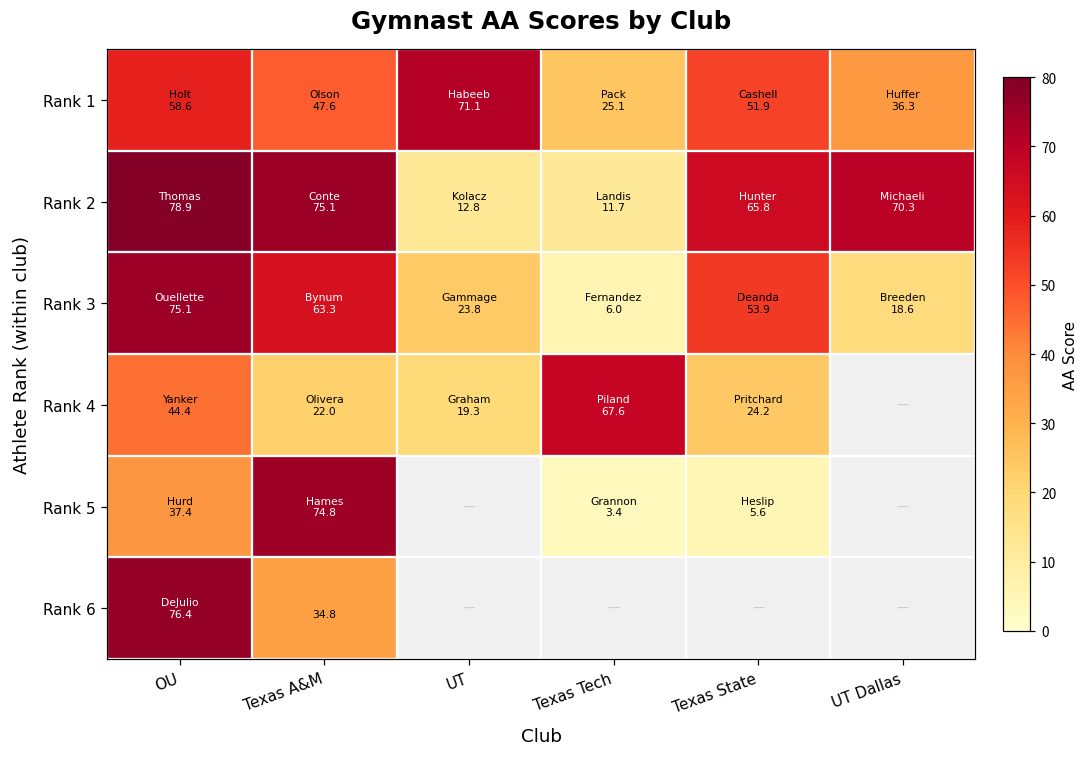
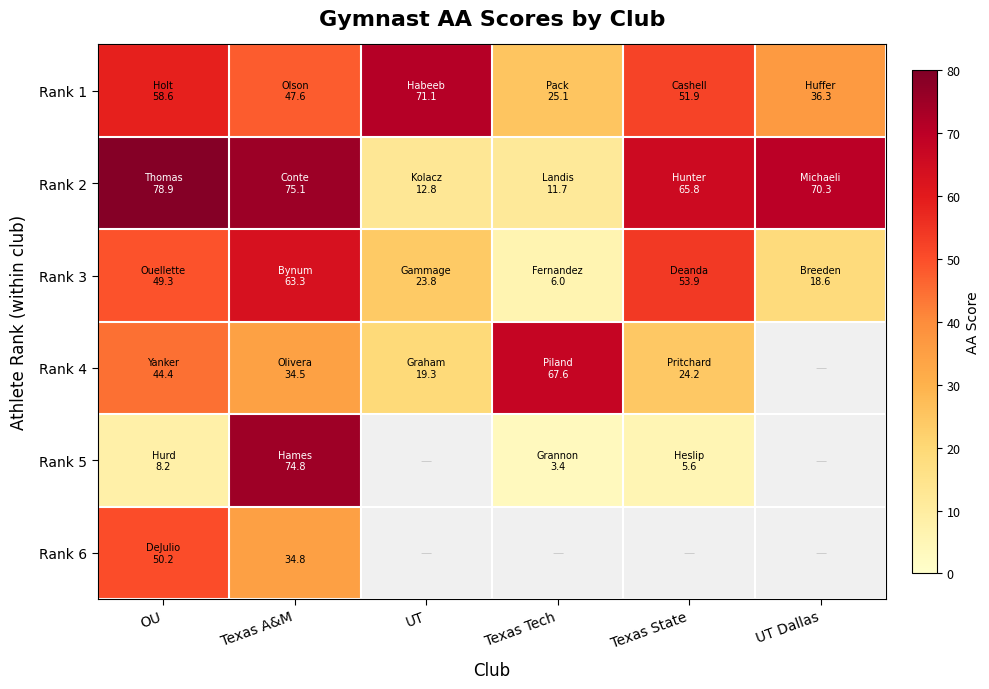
Rank 3, OU: 75.1 -> 49.3
Rank 4, Texas A&M: 22.0 -> 34.5
Rank 5, OU: 37.4 -> 8.2
Rank 6, OU: 76.4 -> 50.2
